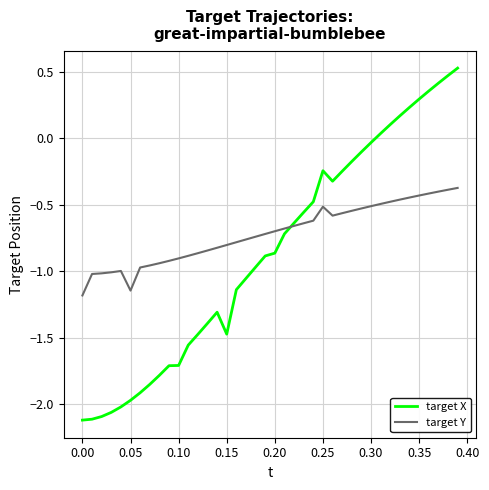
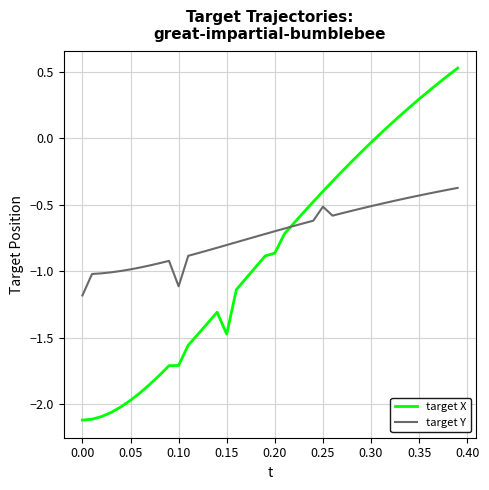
target Y, 0.05: -1.15 -> -0.99
target Y, 0.10: -0.90 -> -1.11
target X, 0.25: -0.25 -> -0.40
